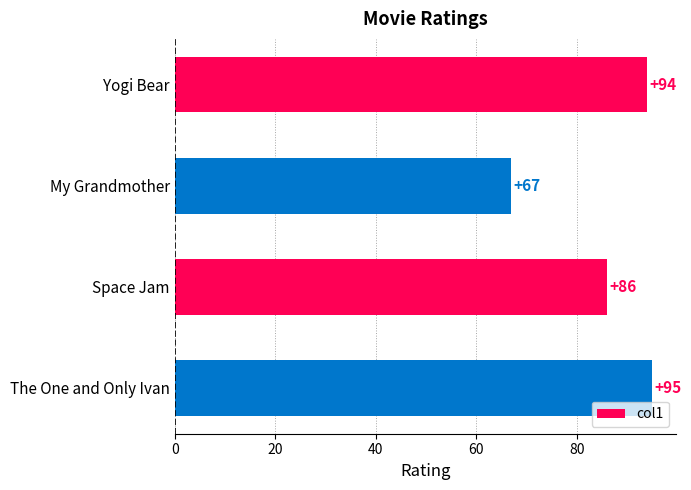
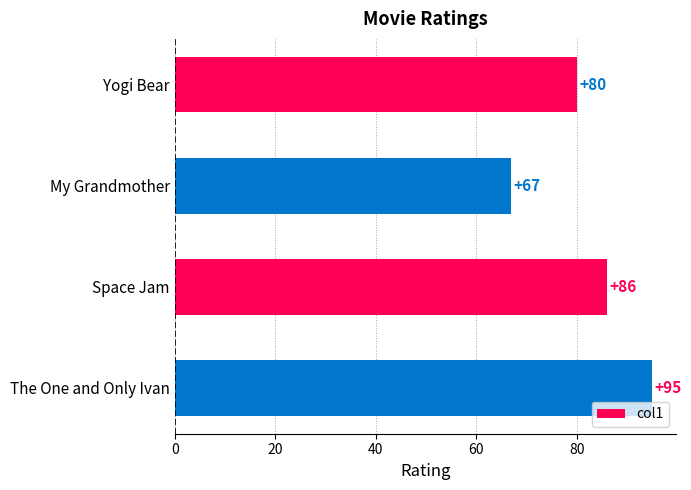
Yogi Bear: +94 -> +80
